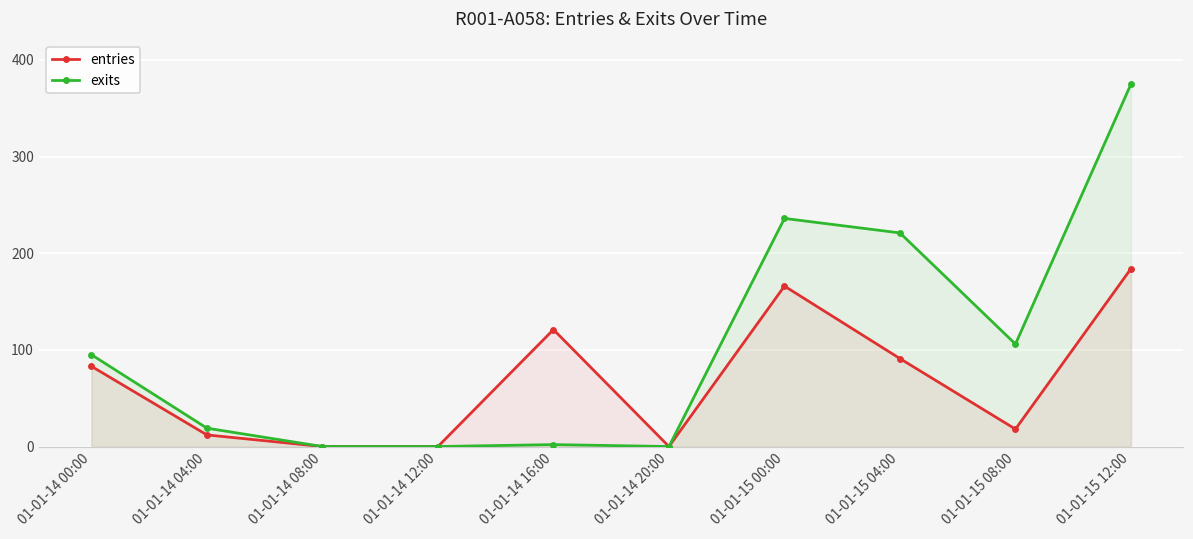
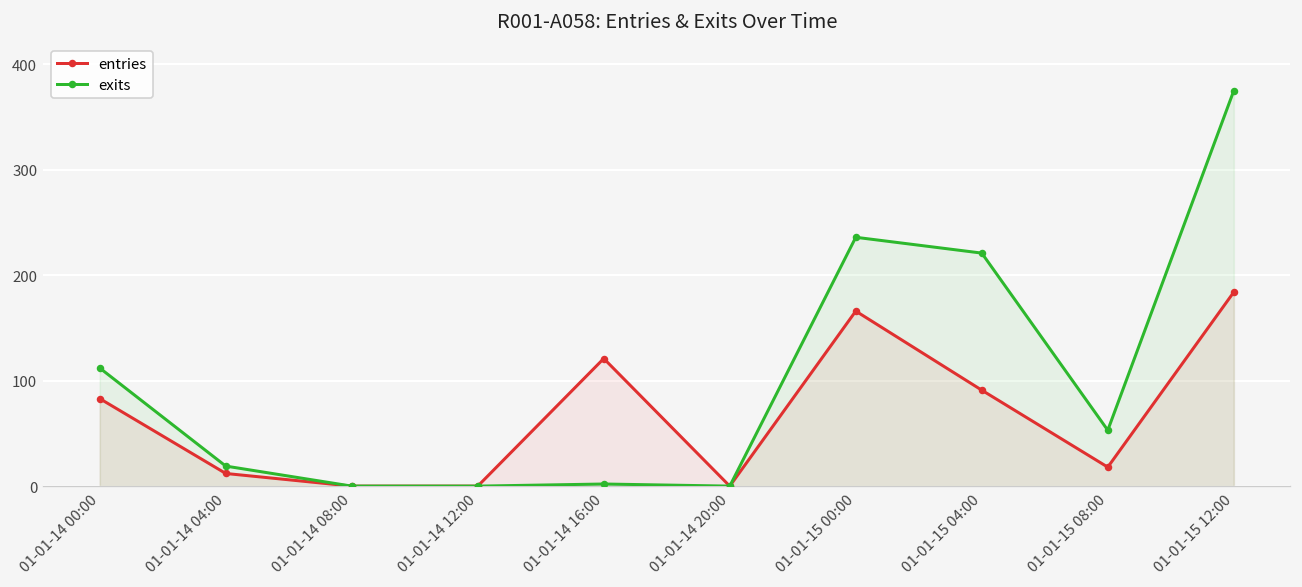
exits, 01-01-14 00:00: 100 -> 110
exits, 01-01-15 08:00: 110 -> 50
